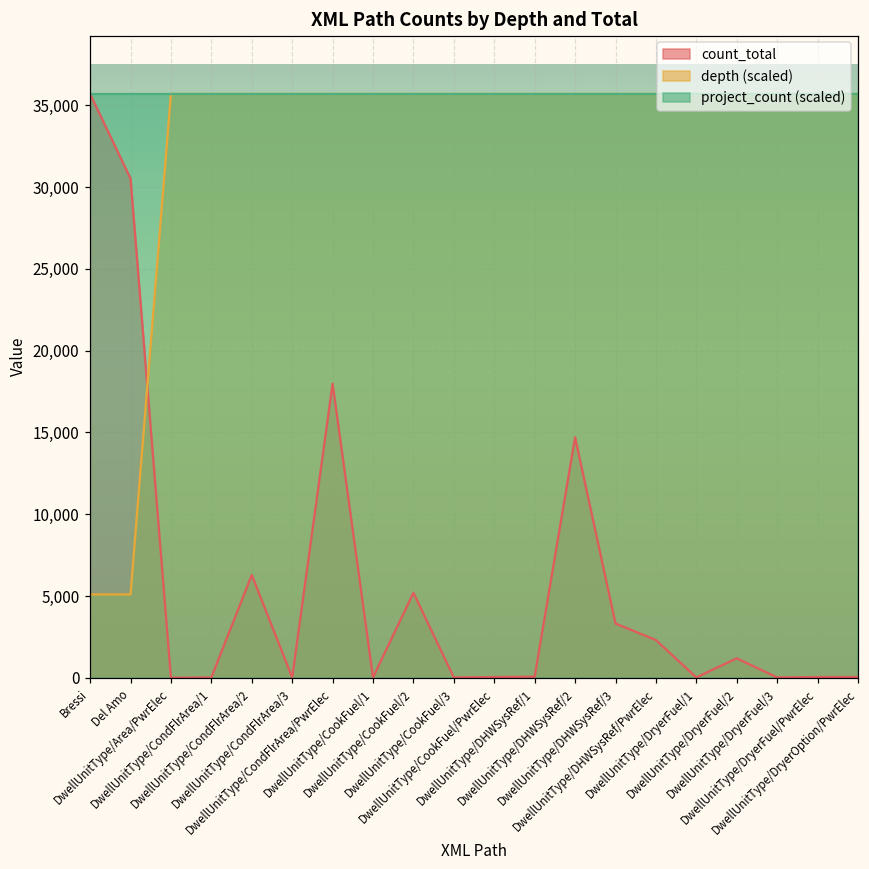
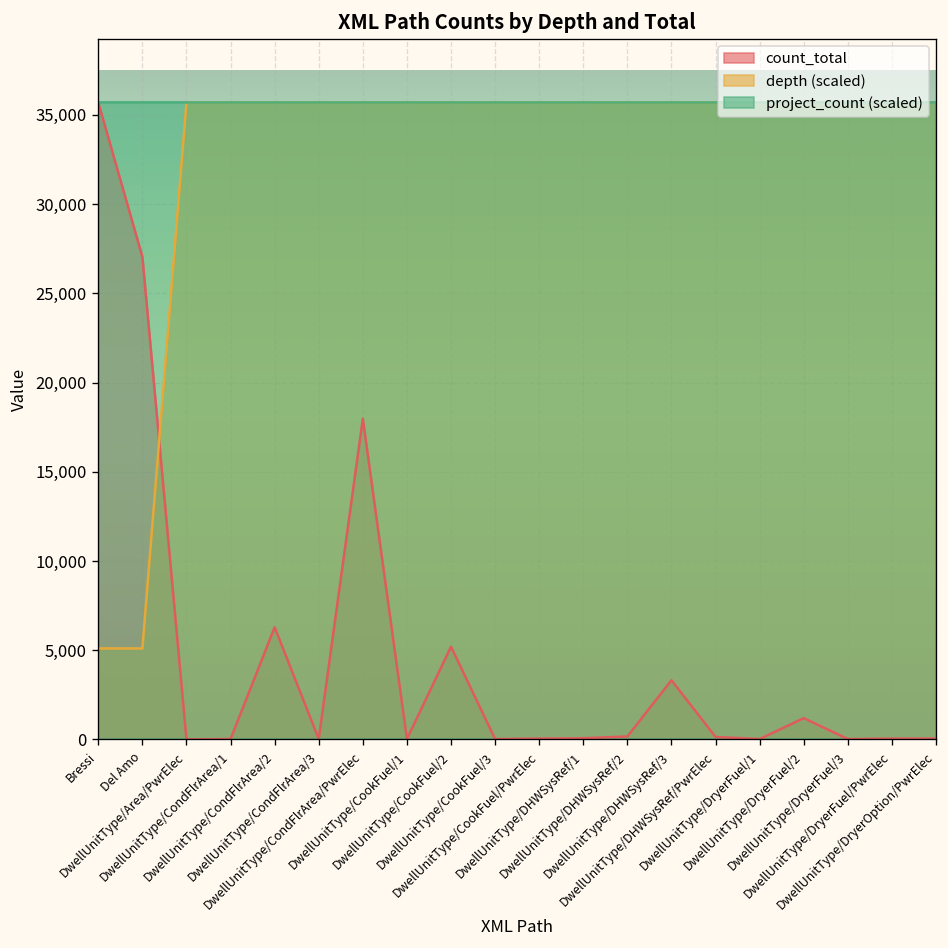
count_total, Del Amo: 30,500 -> 27,000
count_total, DwellUnitType/DHWSysRef/2: 14,700 -> 200
count_total, DwellUnitType/DHWSysRef/PwrElec: 2,300 -> 100
